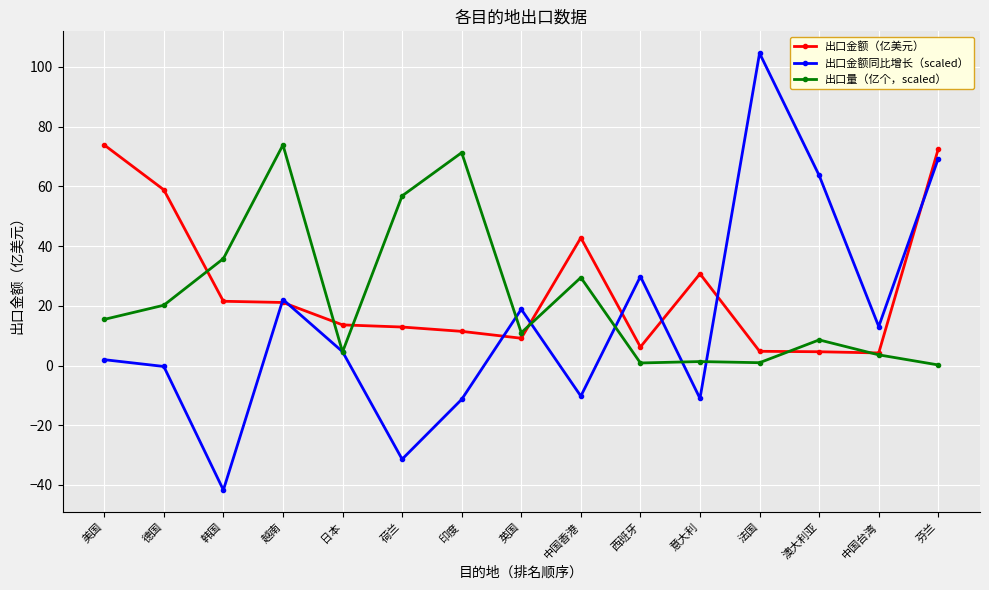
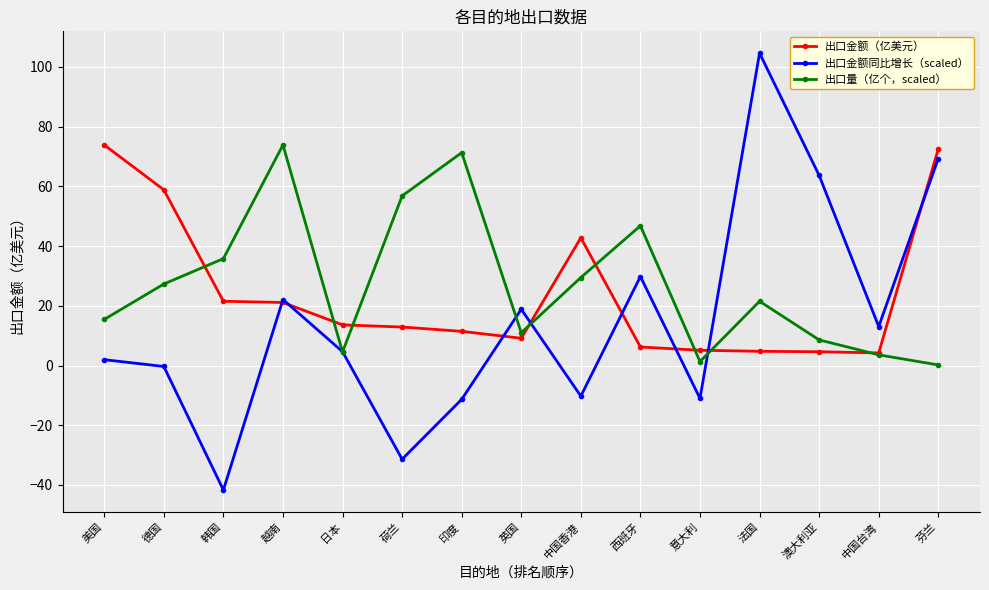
出口量（亿个，scaled）, 德国: 20 -> 27
出口量（亿个，scaled）, 西班牙: 1 -> 47
出口金额（亿美元）, 意大利: 31 -> 5
出口量（亿个，scaled）, 法国: 1 -> 22
